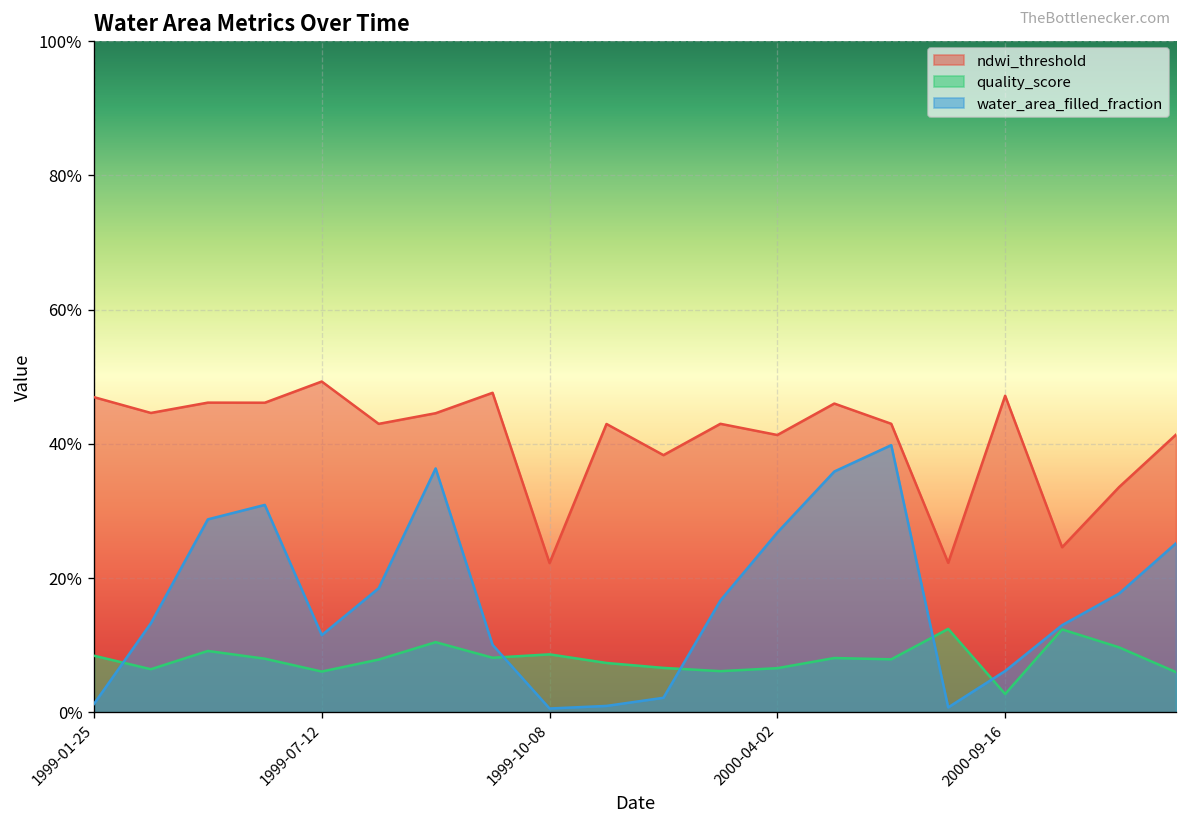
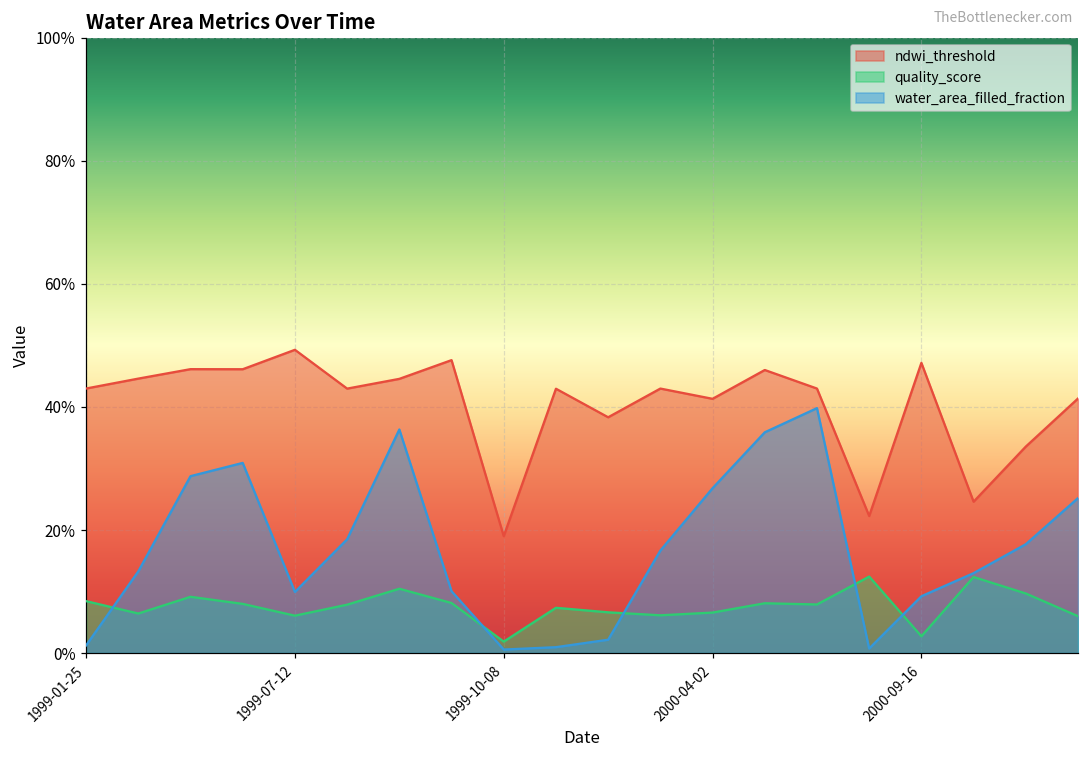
ndwi_threshold, 1999-01-25: 47% -> 43%
water_area_filled_fraction, 1999-07-12: 12% -> 10%
ndwi_threshold, 1999-10-08: 22% -> 19%
quality_score, 1999-10-08: 9% -> 2%
water_area_filled_fraction, 2000-09-16: 6% -> 9%
